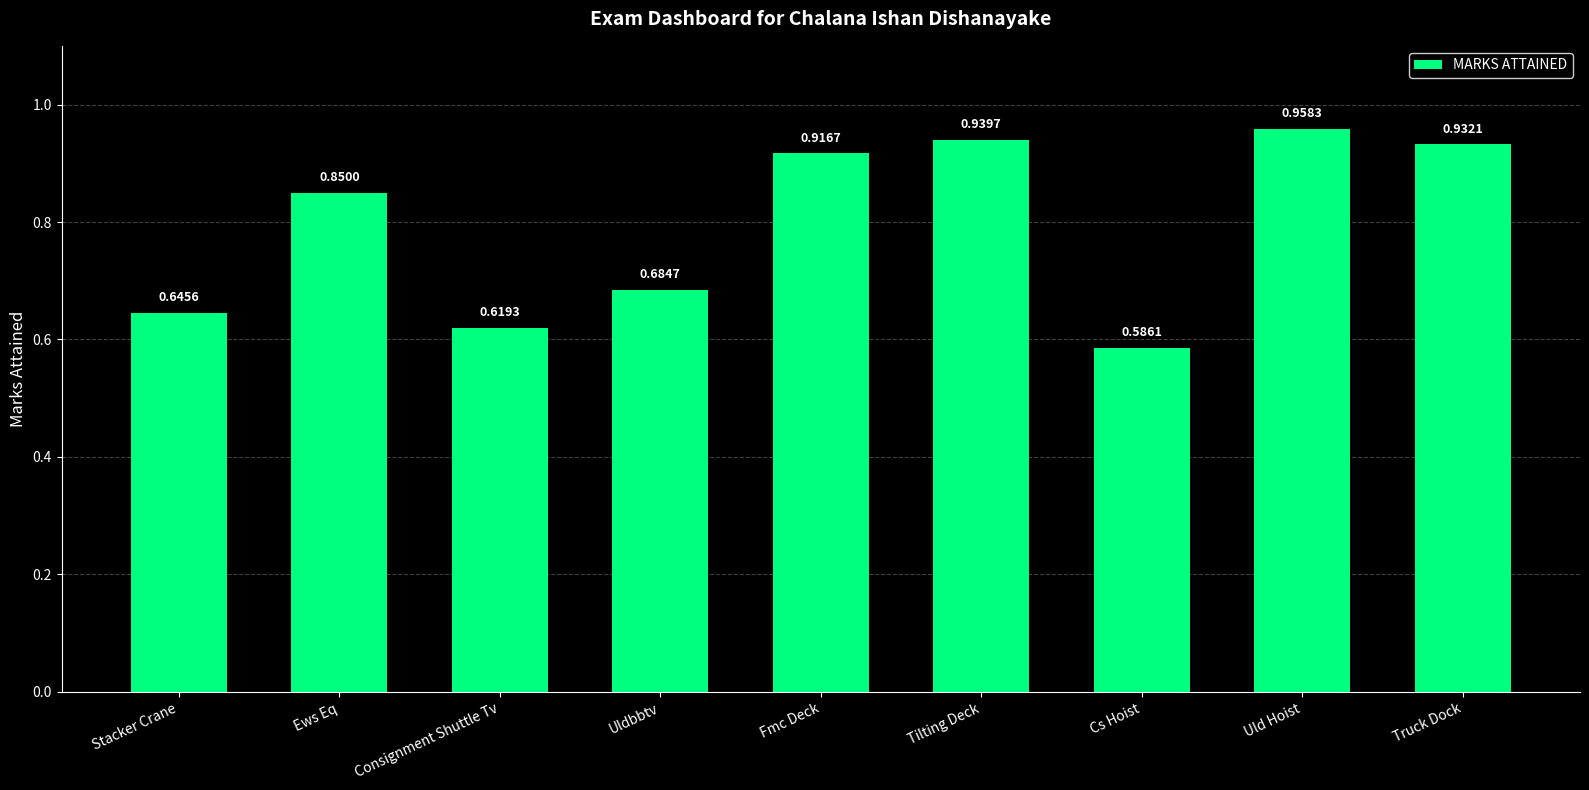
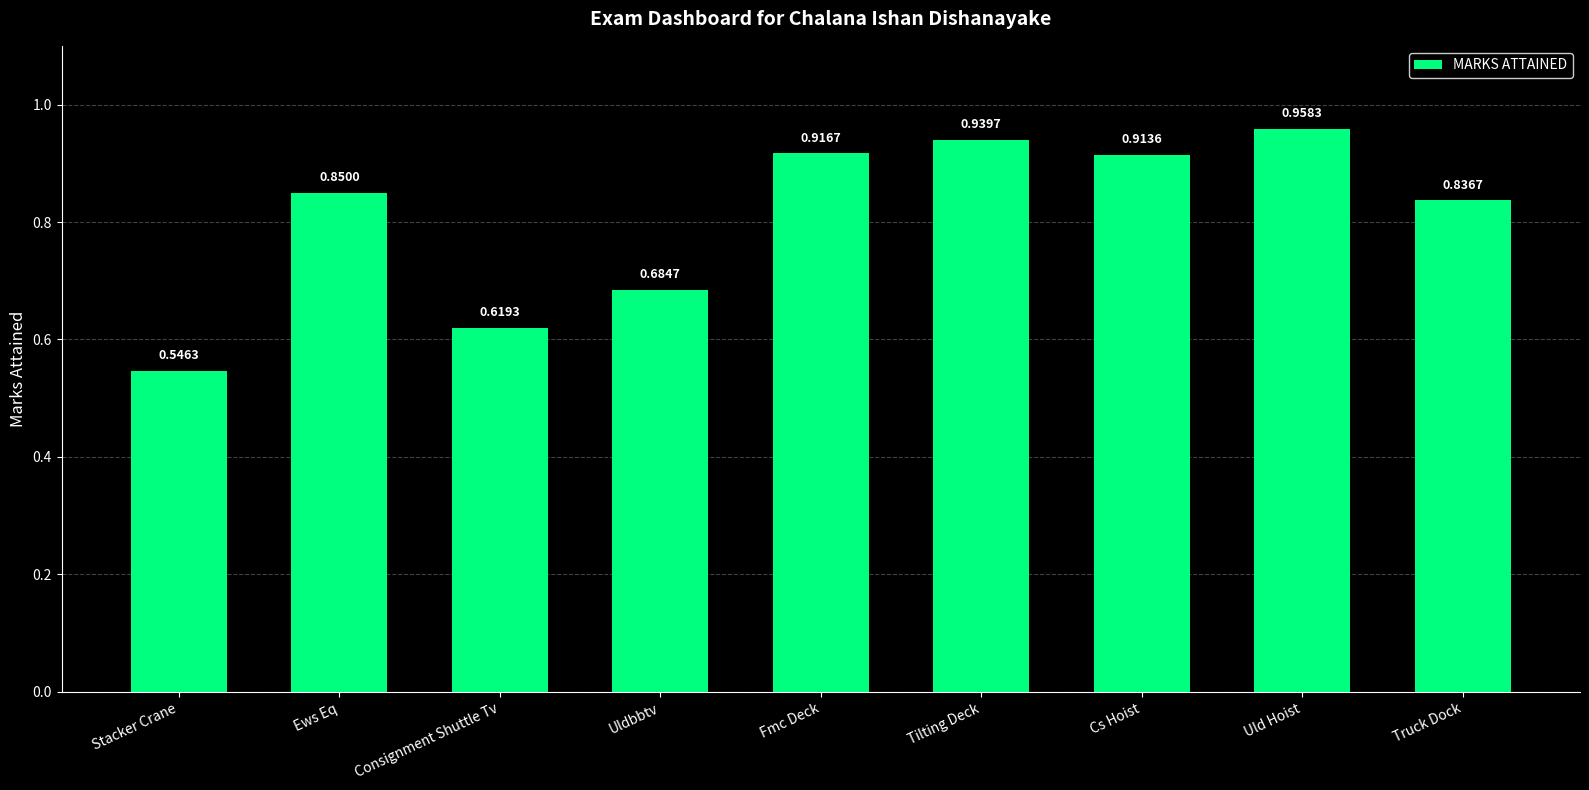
Stacker Crane: 0.6456 -> 0.5463
Cs Hoist: 0.5861 -> 0.9136
Truck Dock: 0.9321 -> 0.8367
